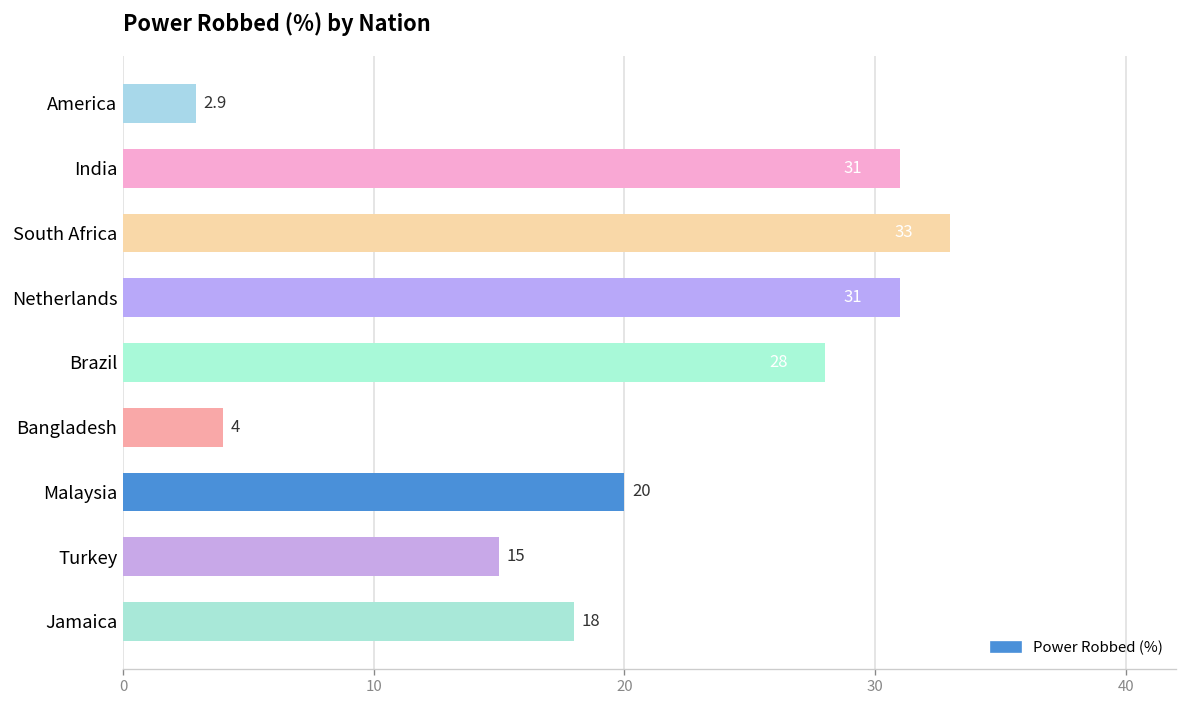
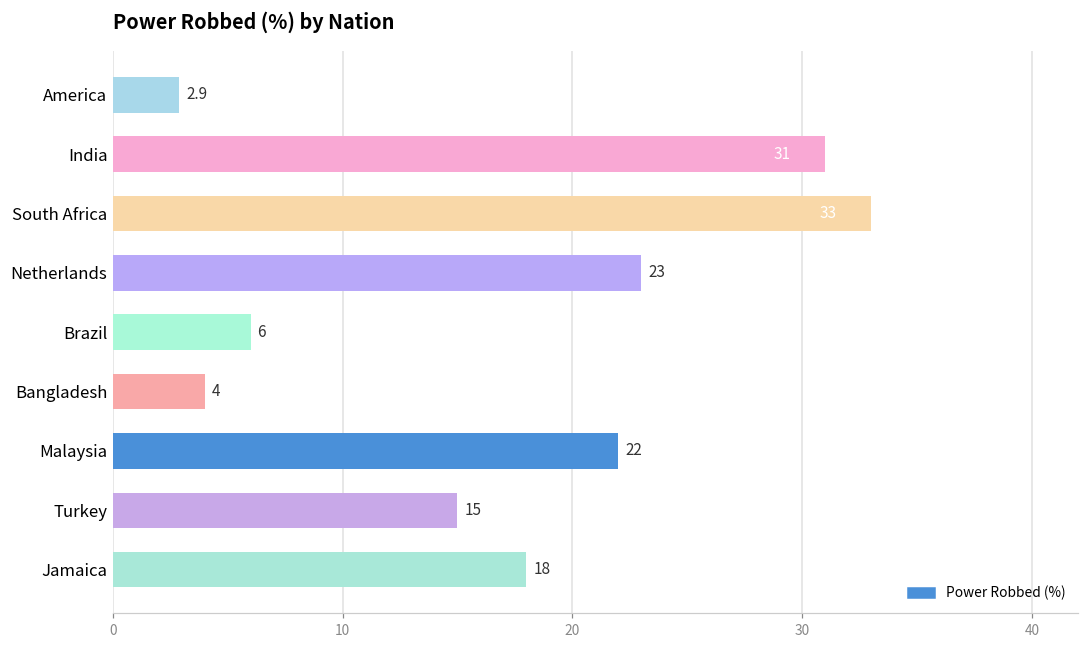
Netherlands: 31 -> 23
Brazil: 28 -> 6
Malaysia: 20 -> 22
